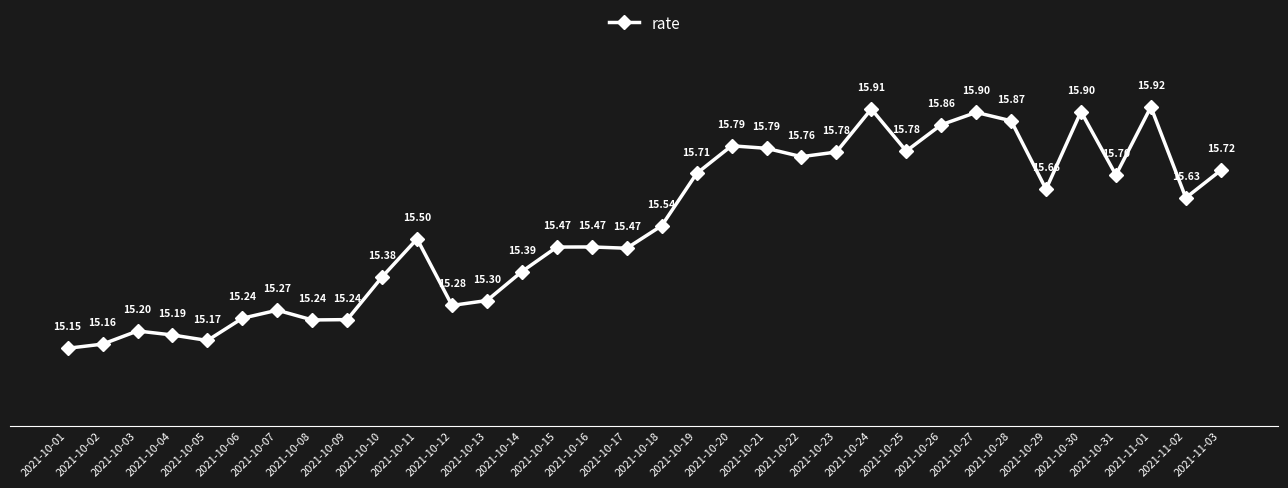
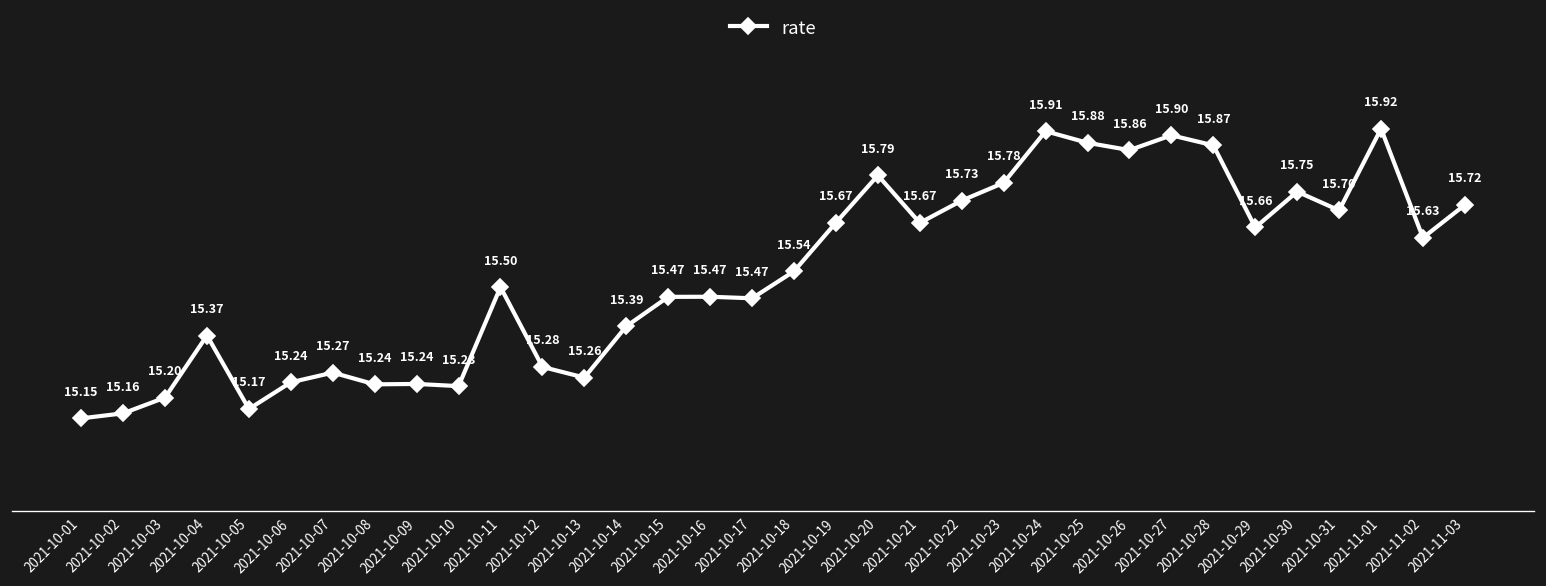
2021-10-04: 15.19 -> 15.37
2021-10-10: 15.38 -> 15.23
2021-10-13: 15.30 -> 15.26
2021-10-19: 15.71 -> 15.67
2021-10-21: 15.79 -> 15.67
2021-10-22: 15.76 -> 15.73
2021-10-25: 15.78 -> 15.88
2021-10-30: 15.90 -> 15.75
